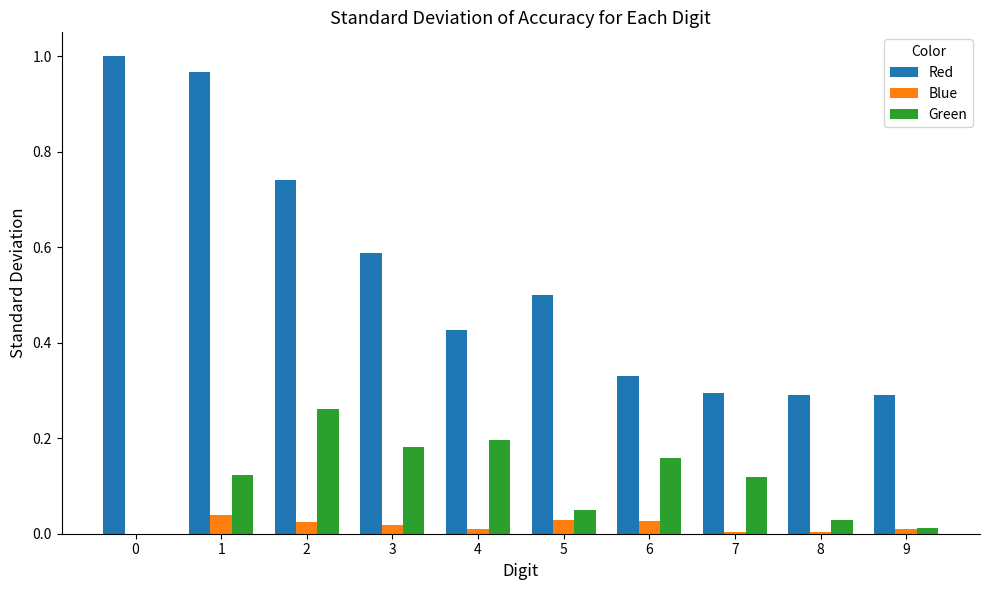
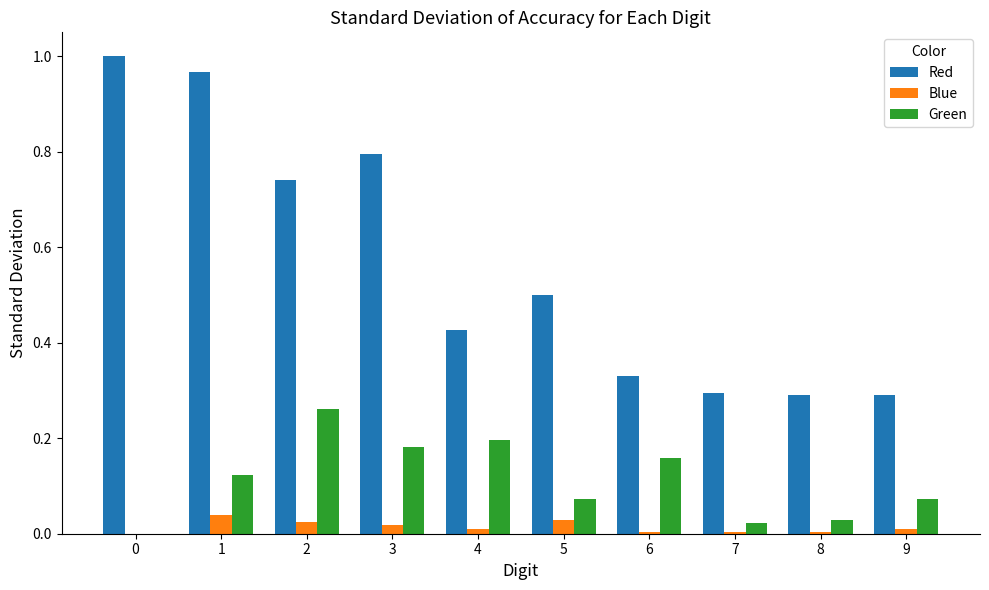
Red, 3: 0.59 -> 0.79
Green, 5: 0.05 -> 0.07
Blue, 6: 0.03 -> 0.00
Green, 7: 0.12 -> 0.02
Green, 9: 0.01 -> 0.07
